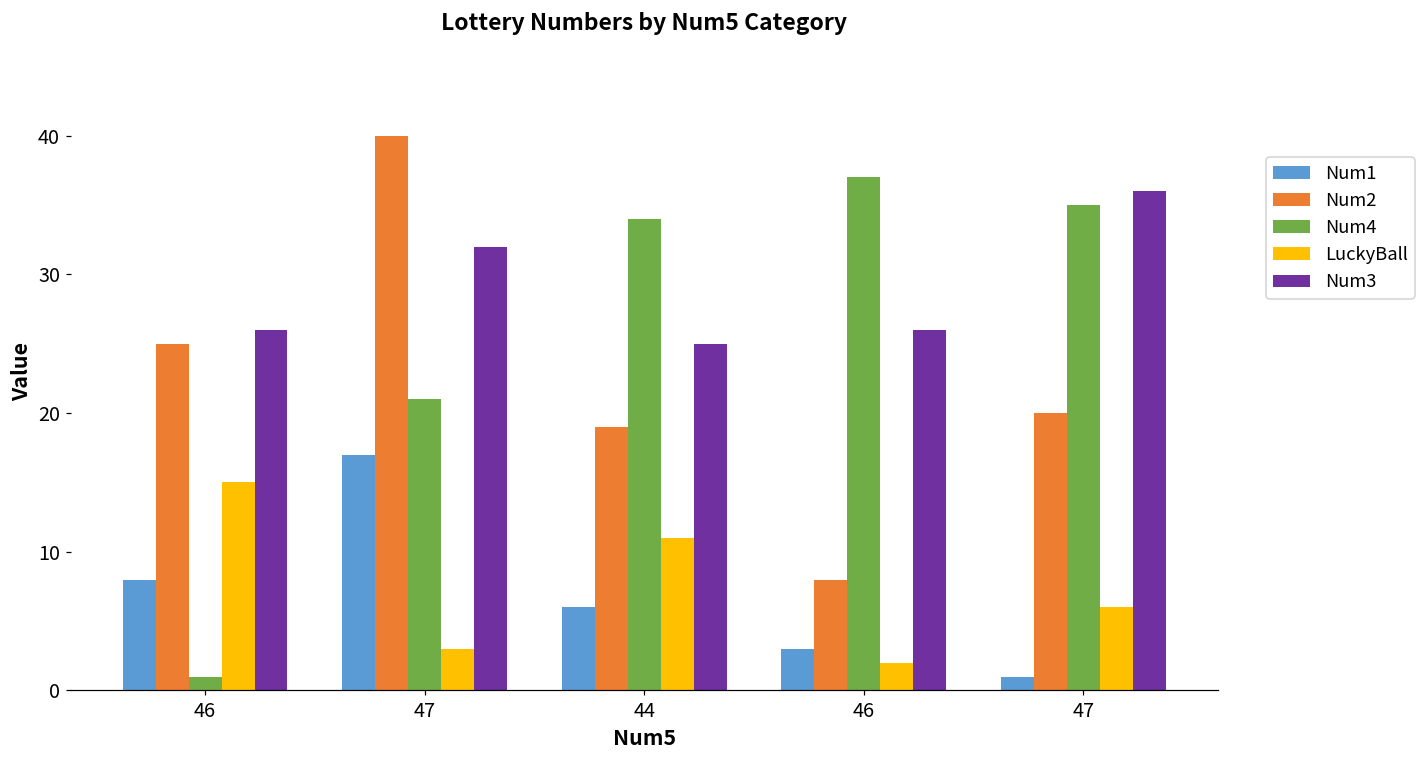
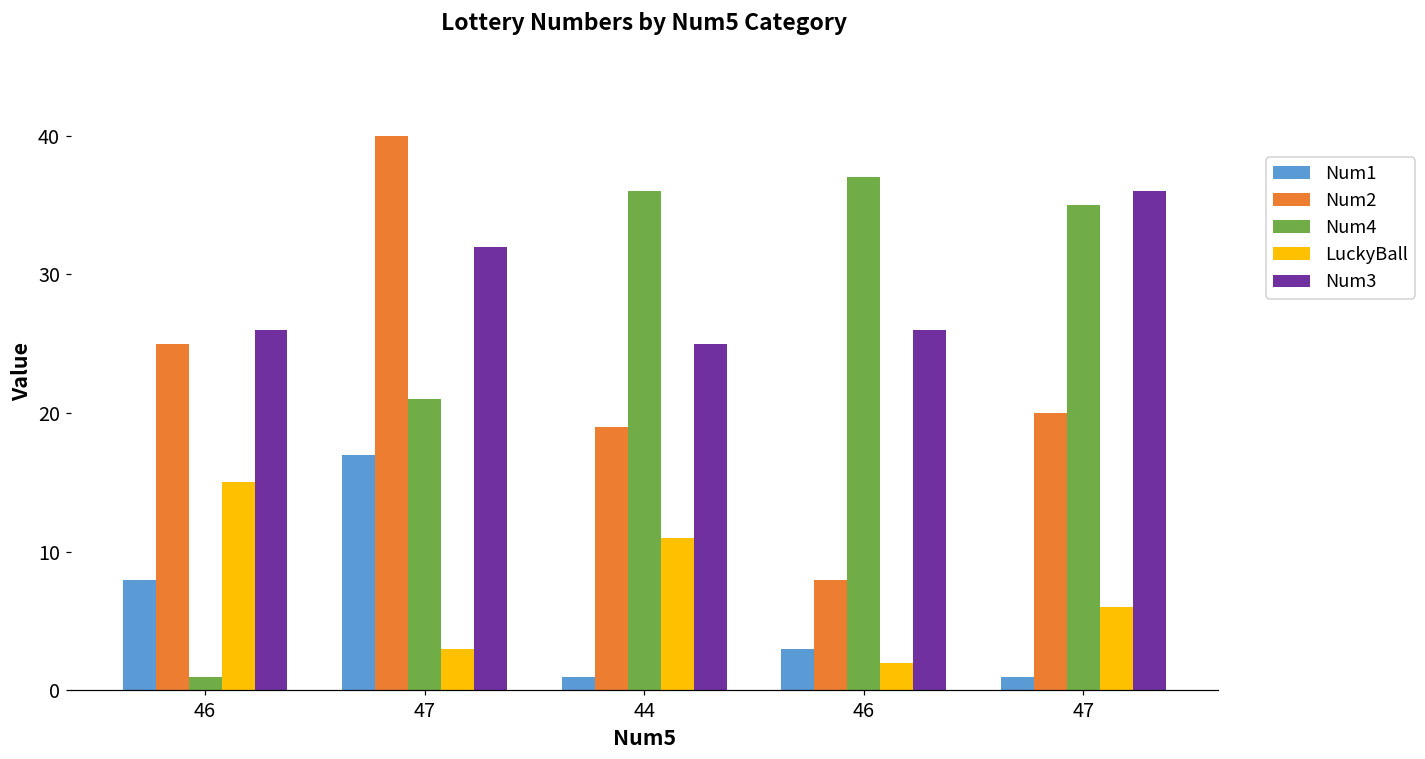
Num1, 44: 6 -> 1
Num4, 44: 34 -> 36
